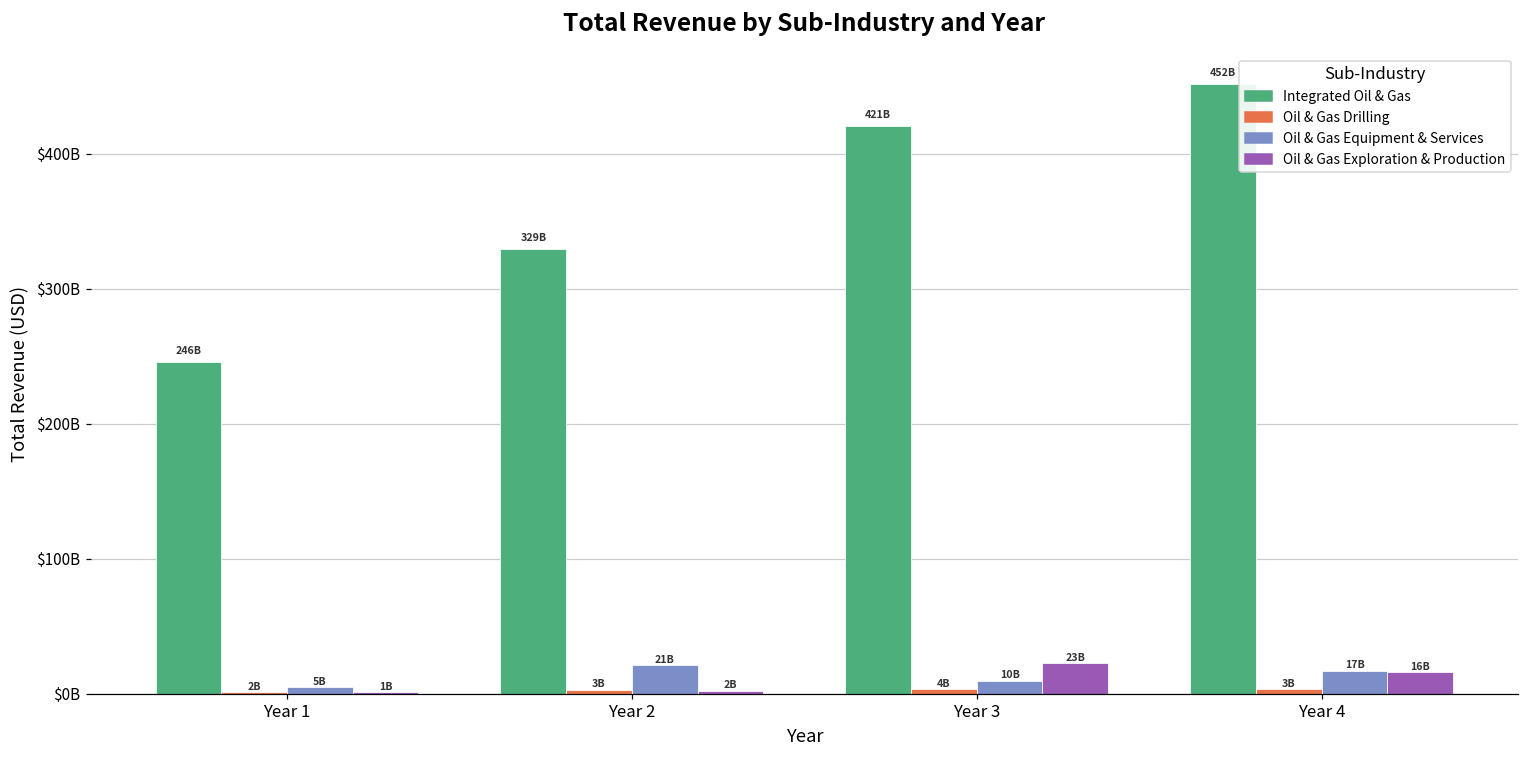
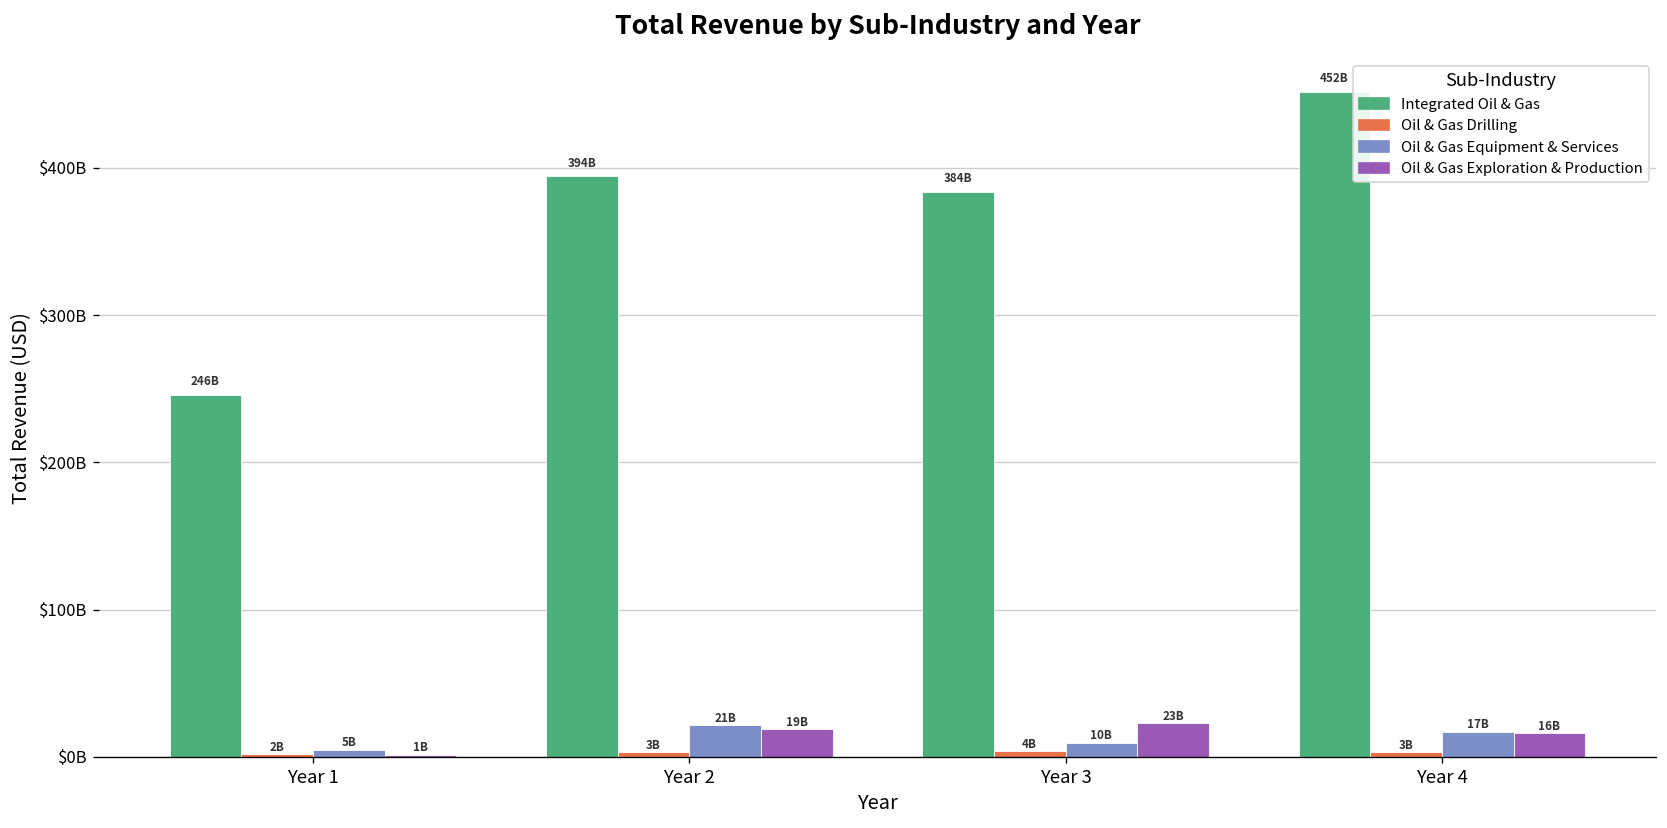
Integrated Oil & Gas, Year 2: 329B -> 394B
Oil & Gas Exploration & Production, Year 2: 2B -> 19B
Integrated Oil & Gas, Year 3: 421B -> 384B
